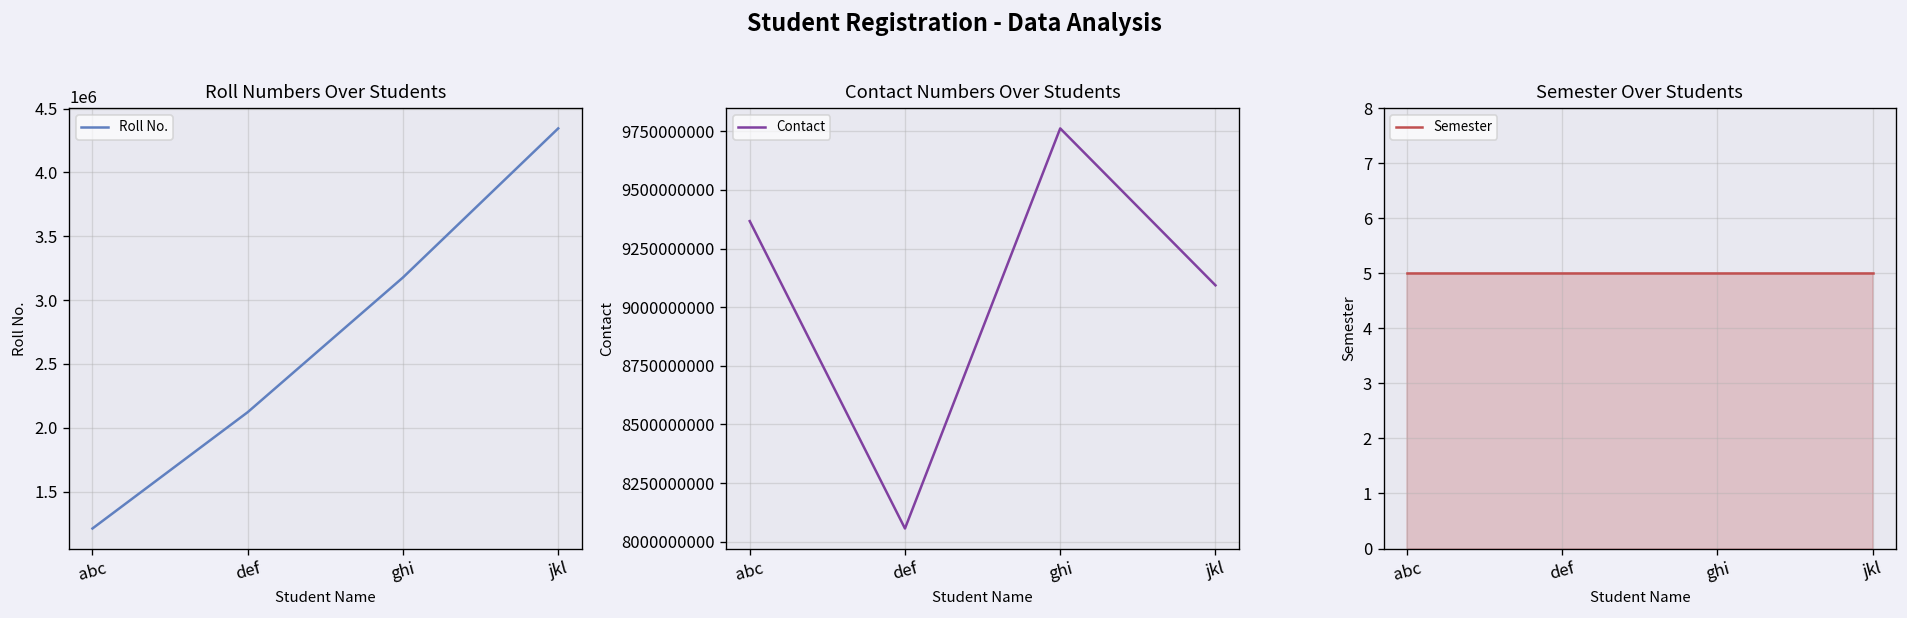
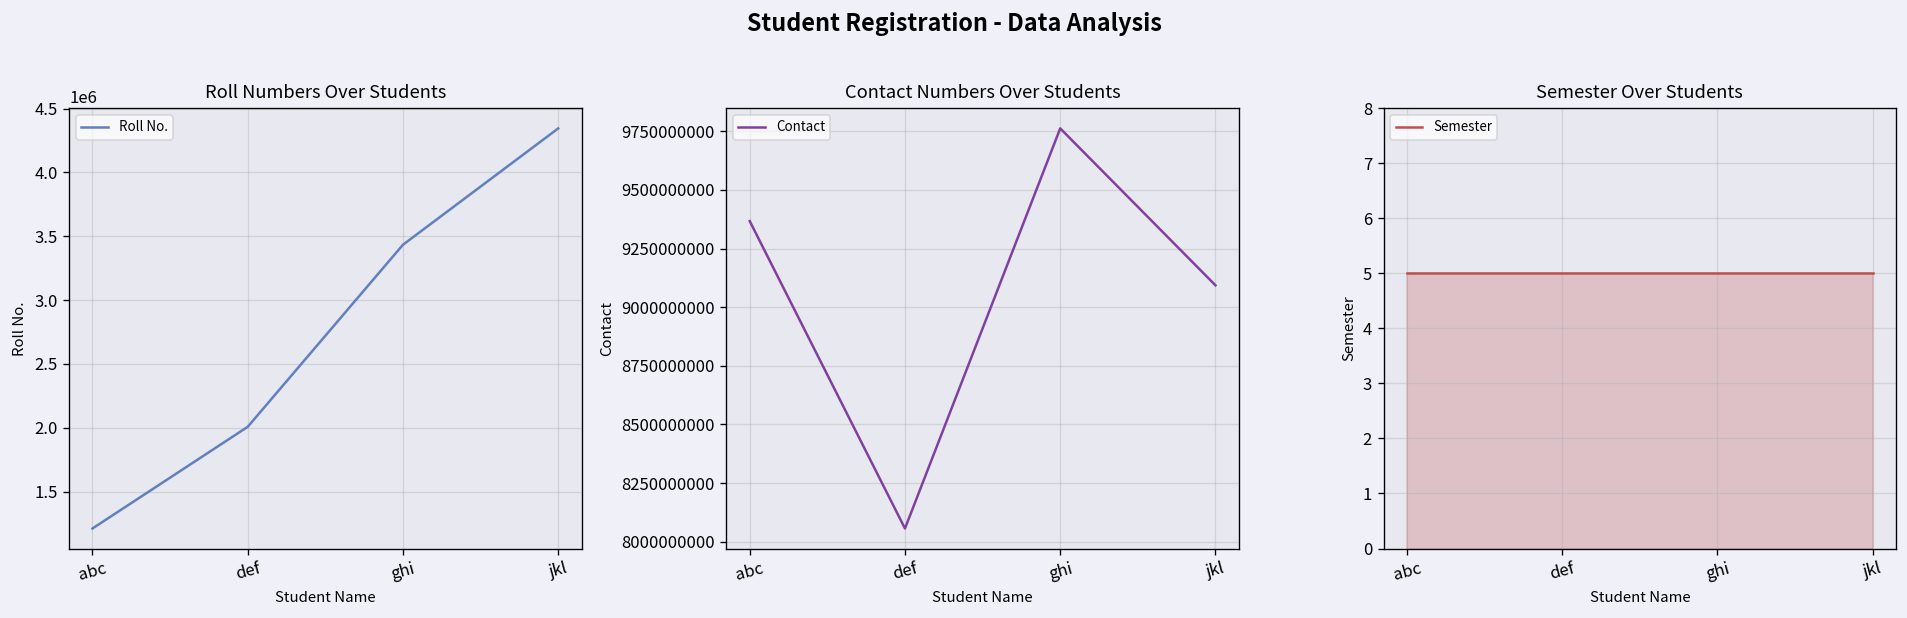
Roll Numbers Over Students, def: 2120000 -> 2010000
Roll Numbers Over Students, ghi: 3180000 -> 3430000
